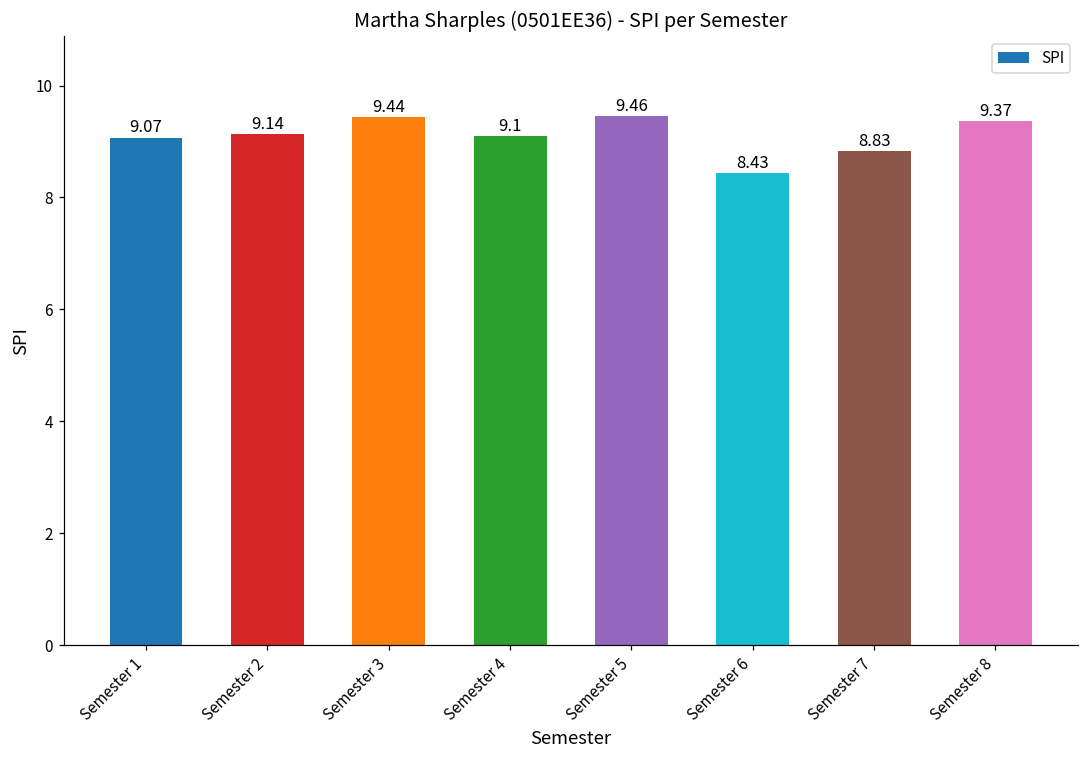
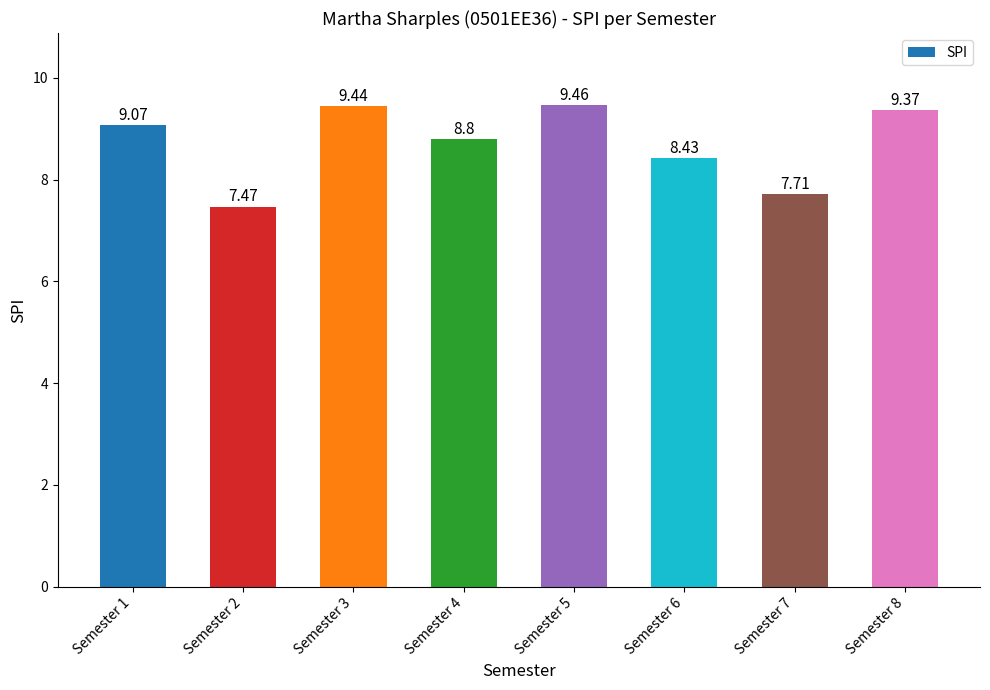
Semester 2: 9.14 -> 7.47
Semester 4: 9.1 -> 8.8
Semester 7: 8.83 -> 7.71
